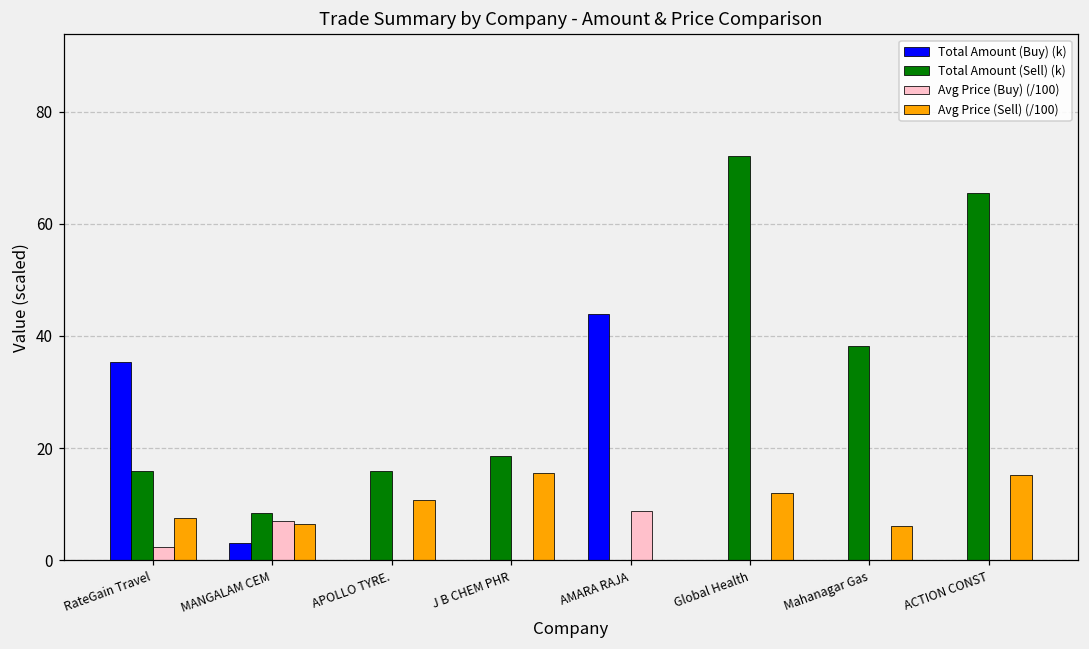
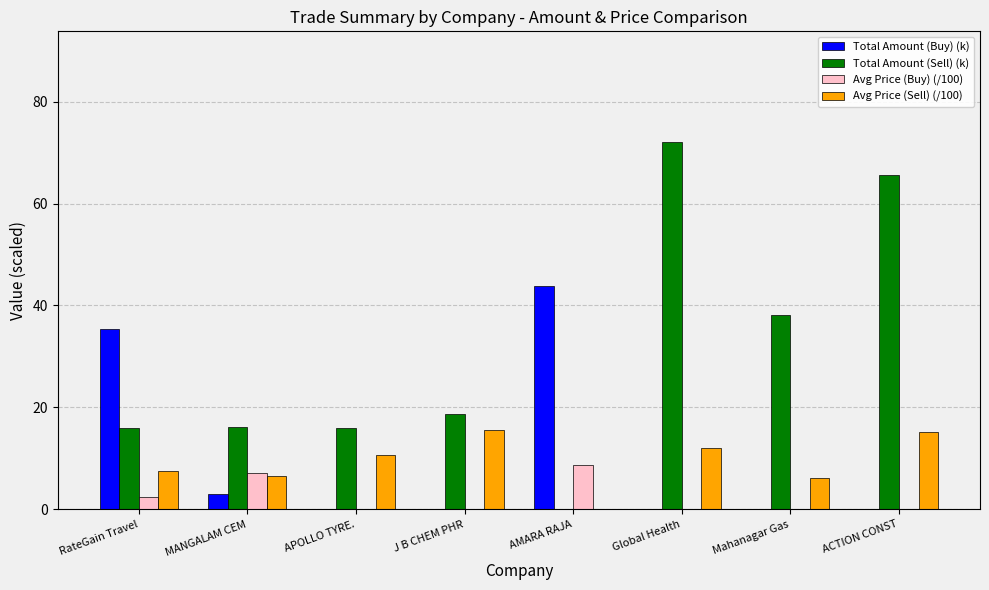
Total Amount (Sell) (k), MANGALAM CEM: 8 -> 16
